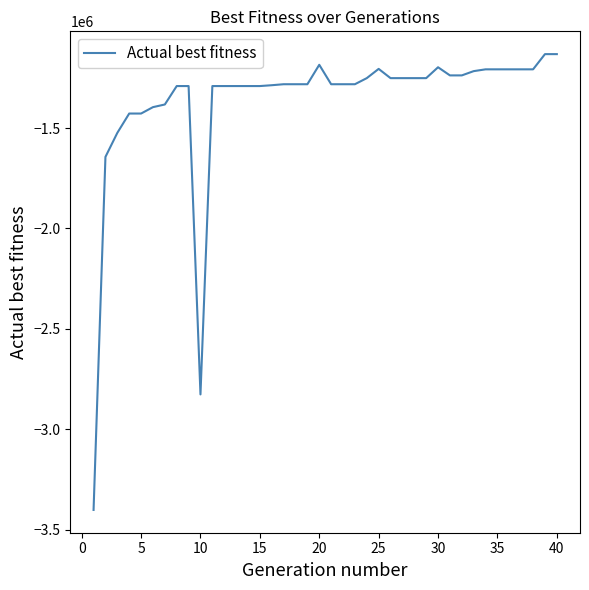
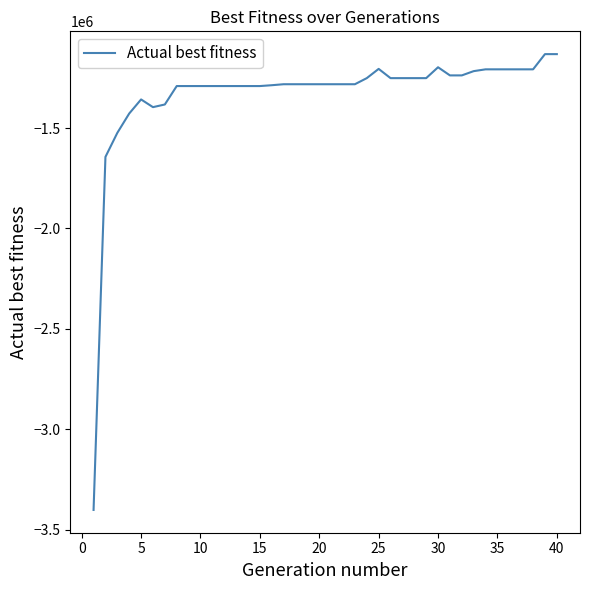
5: -1430000 -> -1360000
10: -2830000 -> -1290000
20: -1180000 -> -1280000
